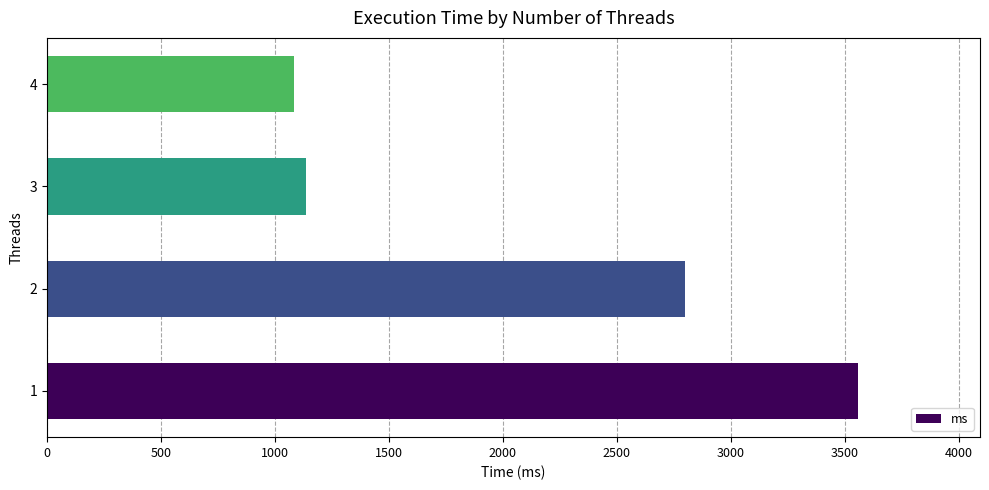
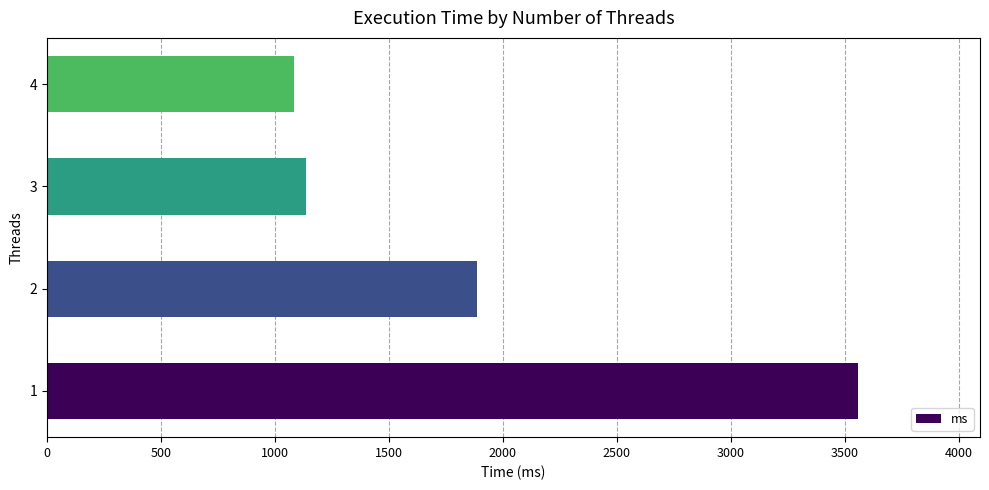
2: 2800 -> 1890
